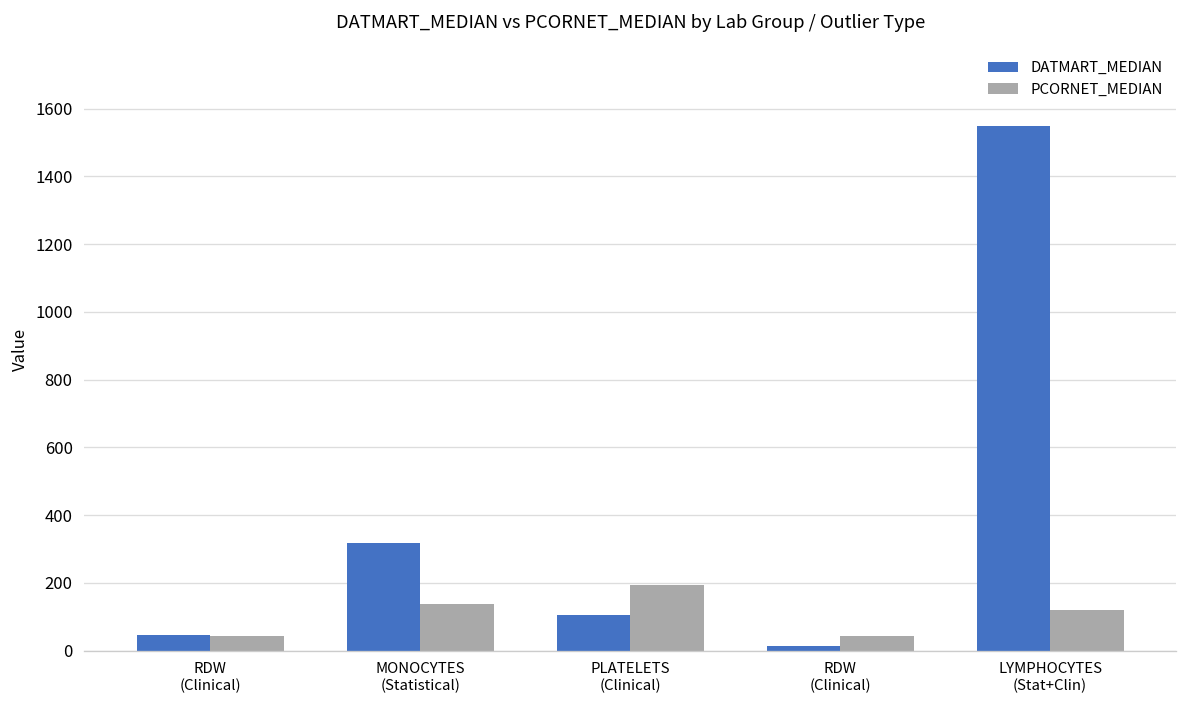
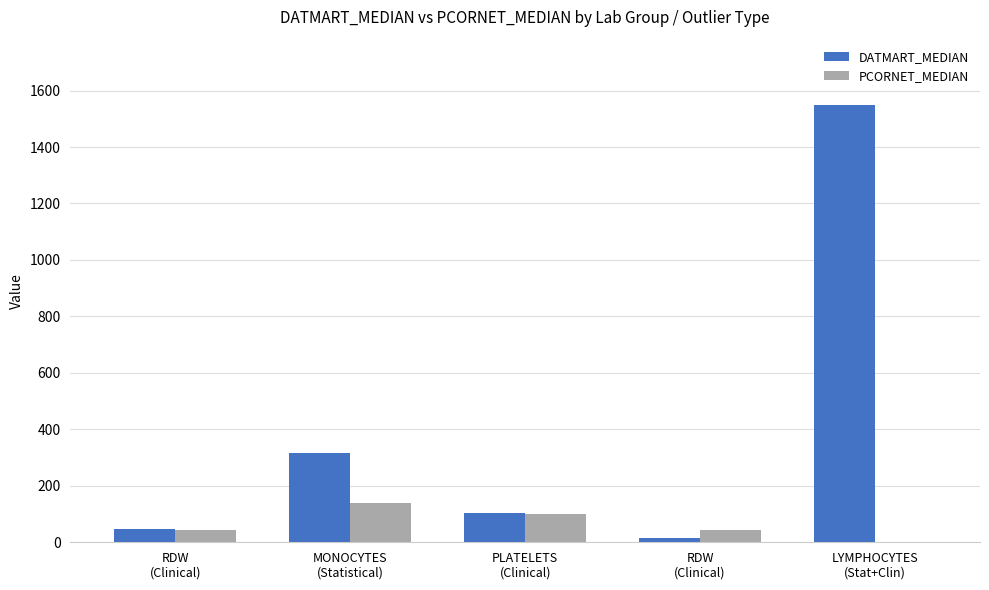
PCORNET_MEDIAN, PLATELETS (Clinical): 200 -> 100
PCORNET_MEDIAN, LYMPHOCYTES (Stat+Clin): 120 -> 0
